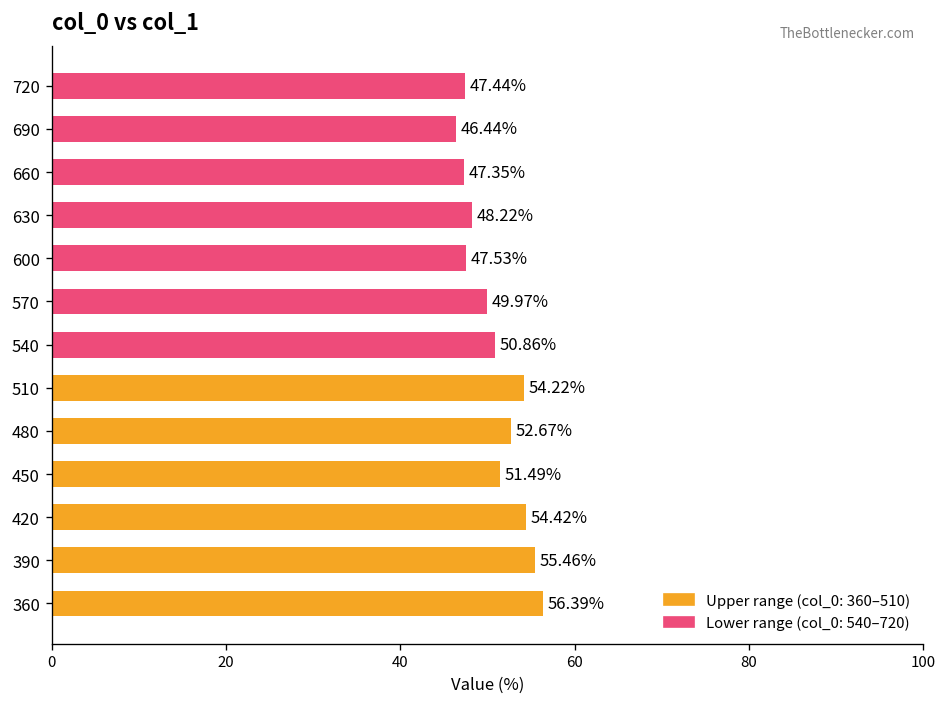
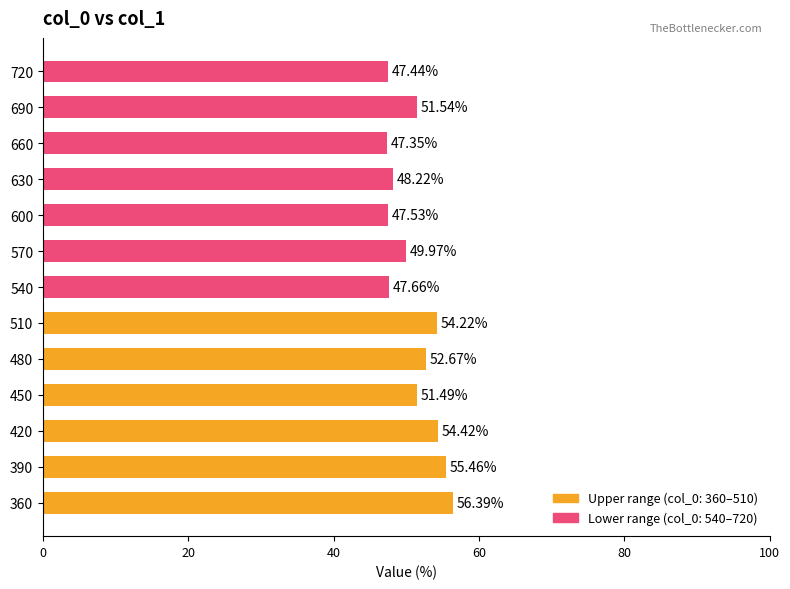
690: 46.44% -> 51.54%
540: 50.86% -> 47.66%
